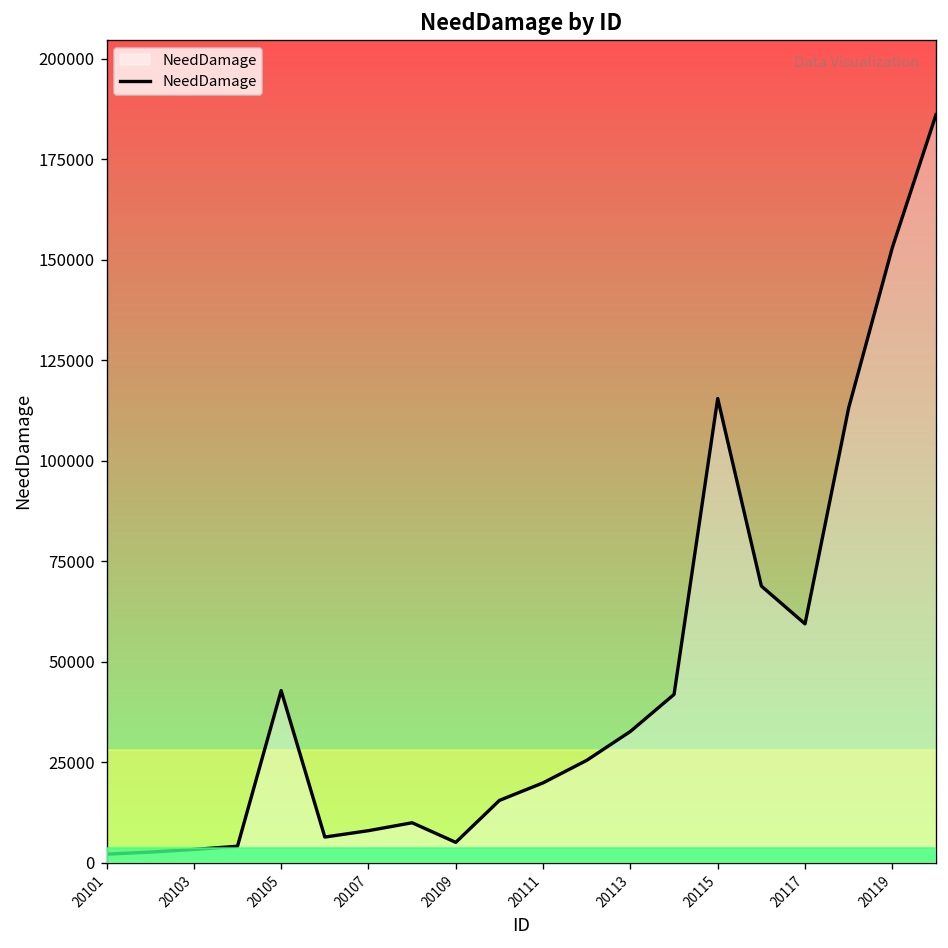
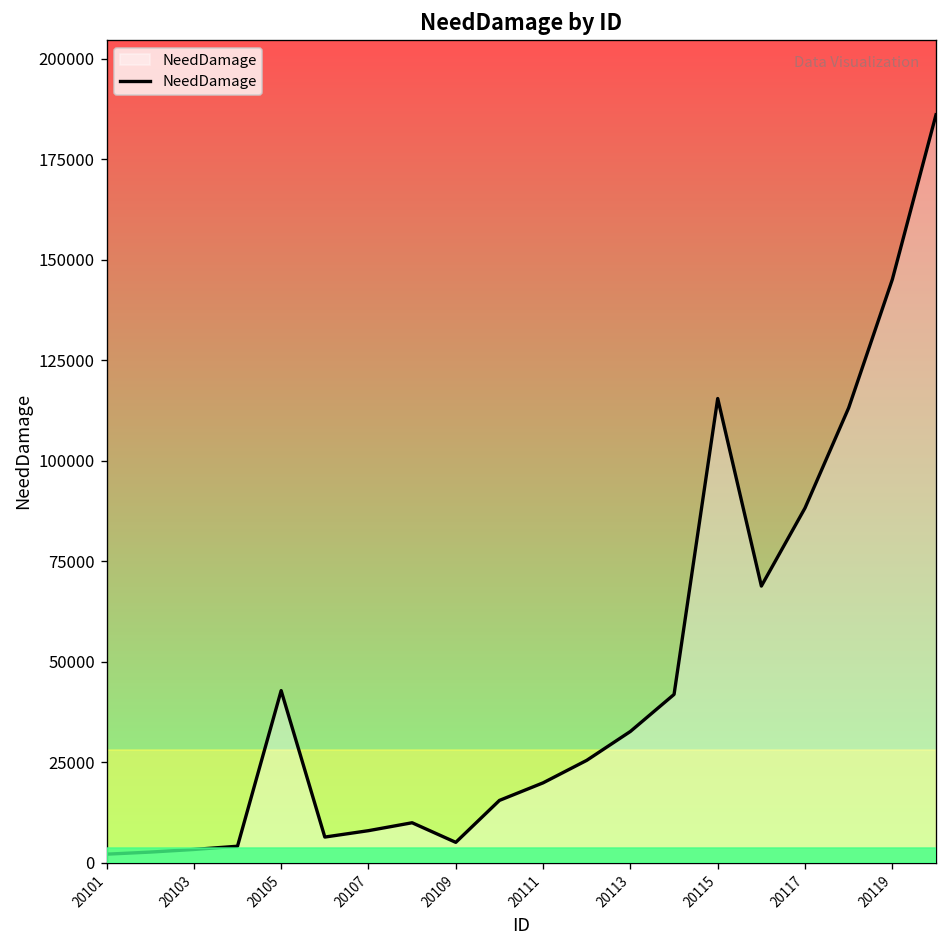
20117: 59000 -> 88000
20119: 153000 -> 145000
